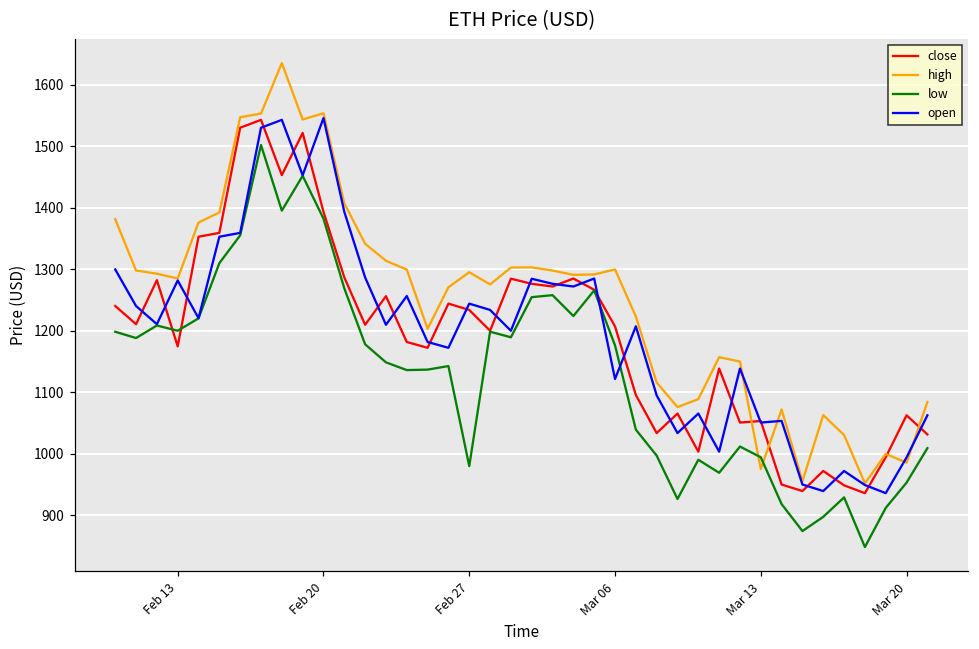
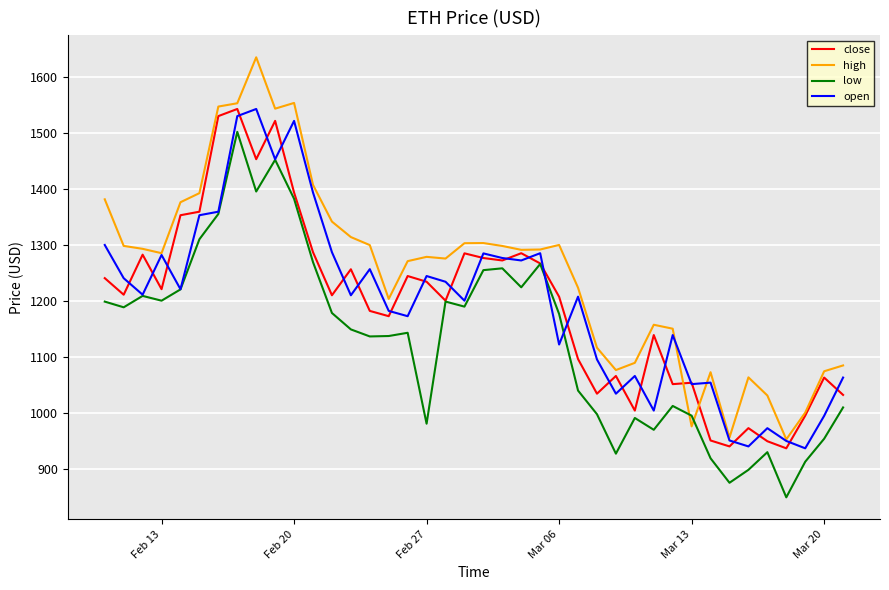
close, Feb 13: 1170 -> 1220
open, Feb 20: 1550 -> 1520
high, Feb 27: 1300 -> 1280
high, Mar 20: 990 -> 1070
